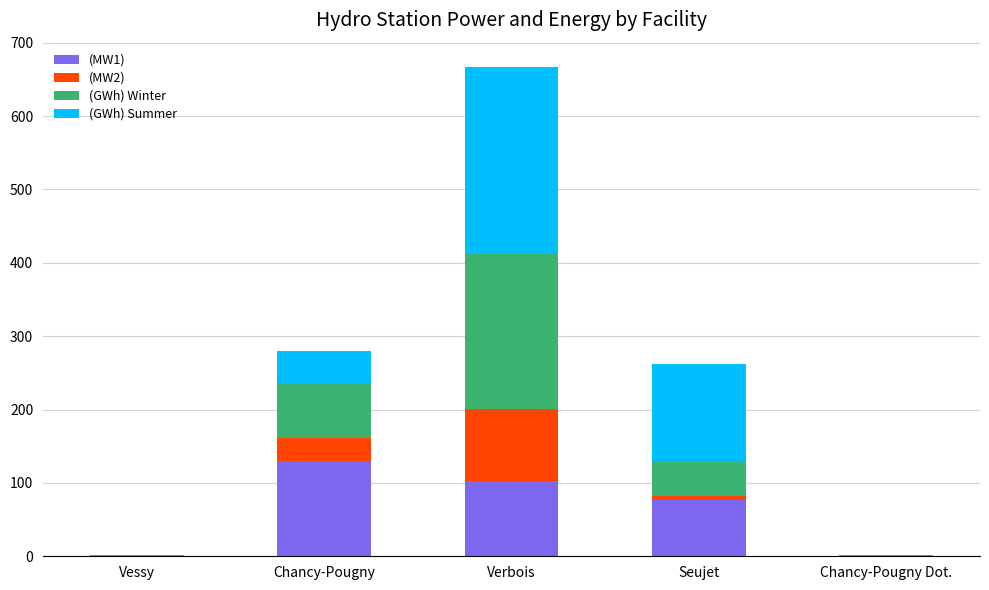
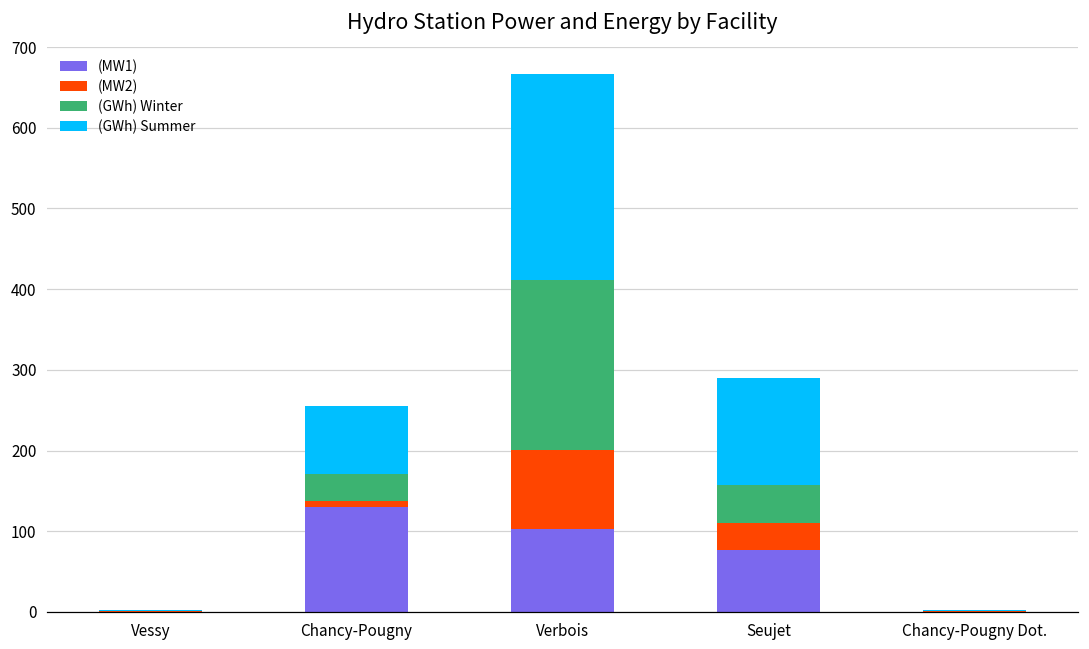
(MW2), Chancy-Pougny: 30 -> 10
(GWh) Winter, Chancy-Pougny: 70 -> 30
(GWh) Summer, Chancy-Pougny: 40 -> 80
(MW2), Seujet: 10 -> 30
